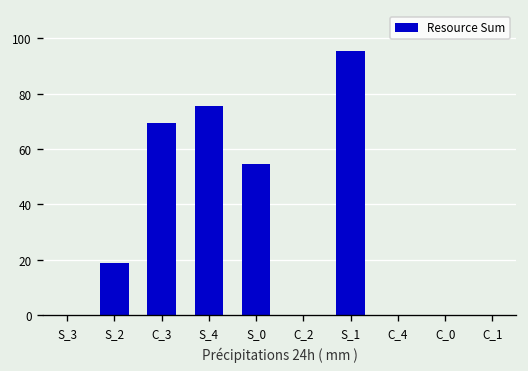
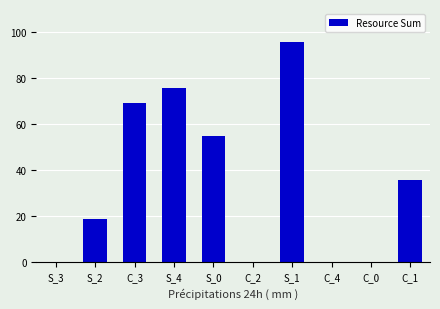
C_1: 0 -> 36
